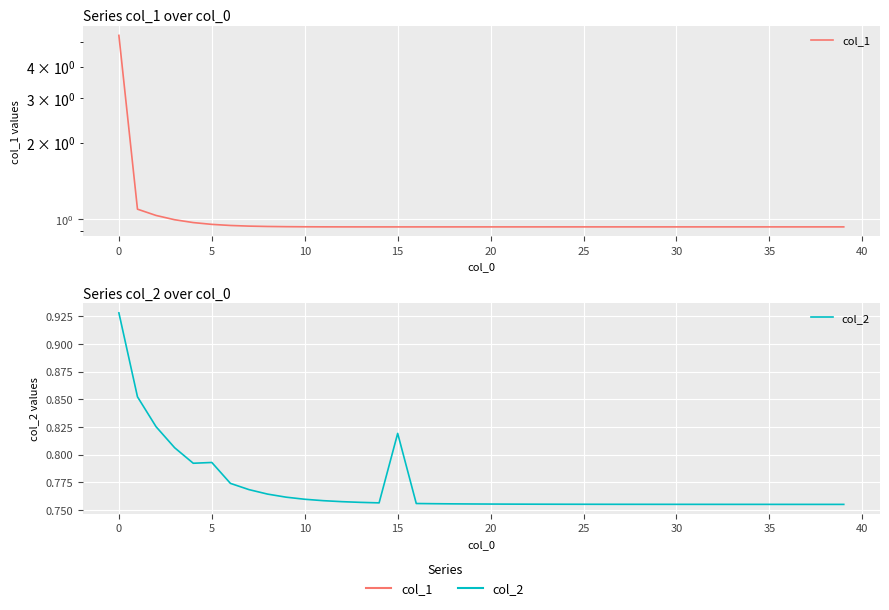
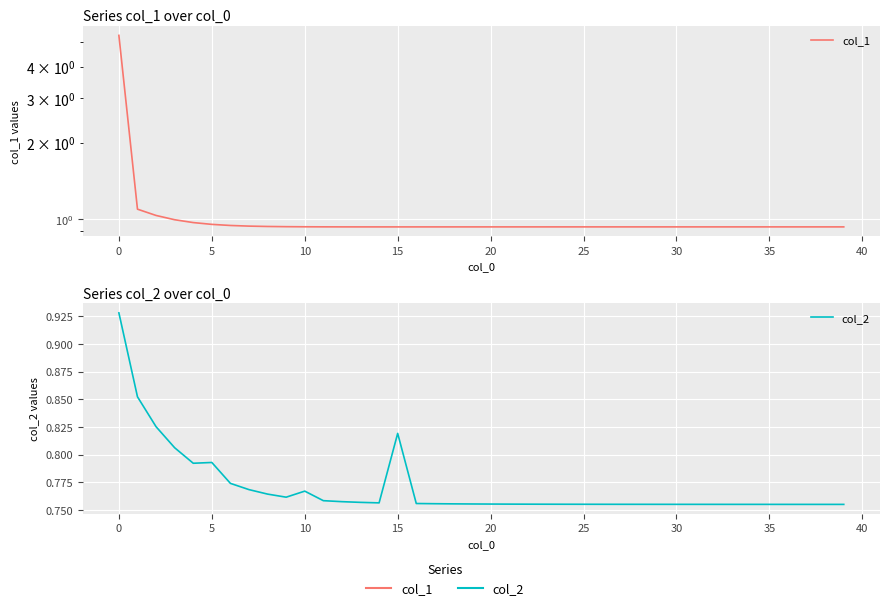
Series col_2 over col_0, 10: 0.760 -> 0.767
